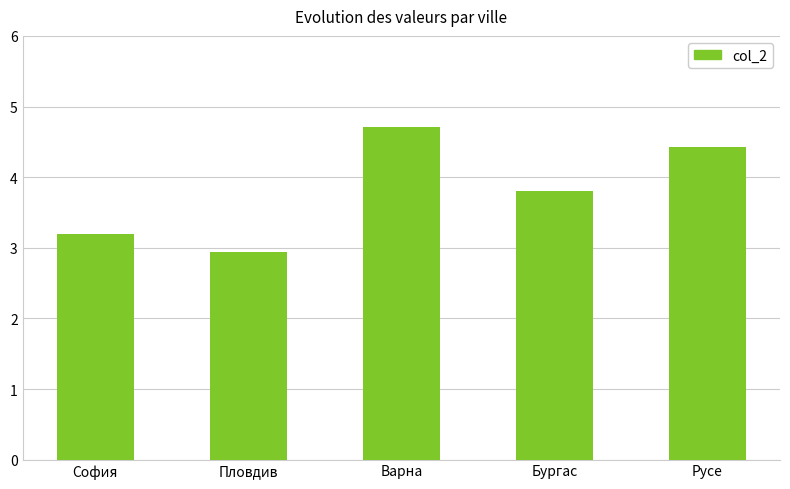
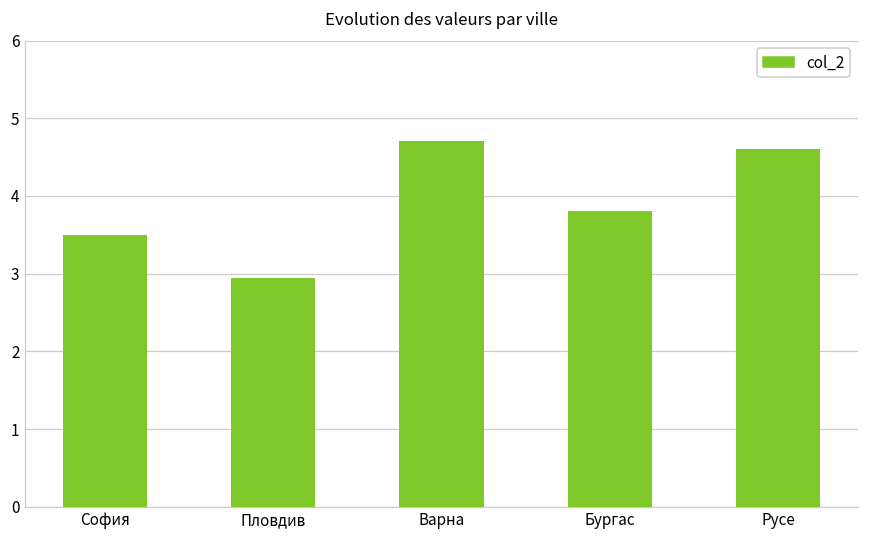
София: 3.2 -> 3.5
Русе: 4.4 -> 4.6
